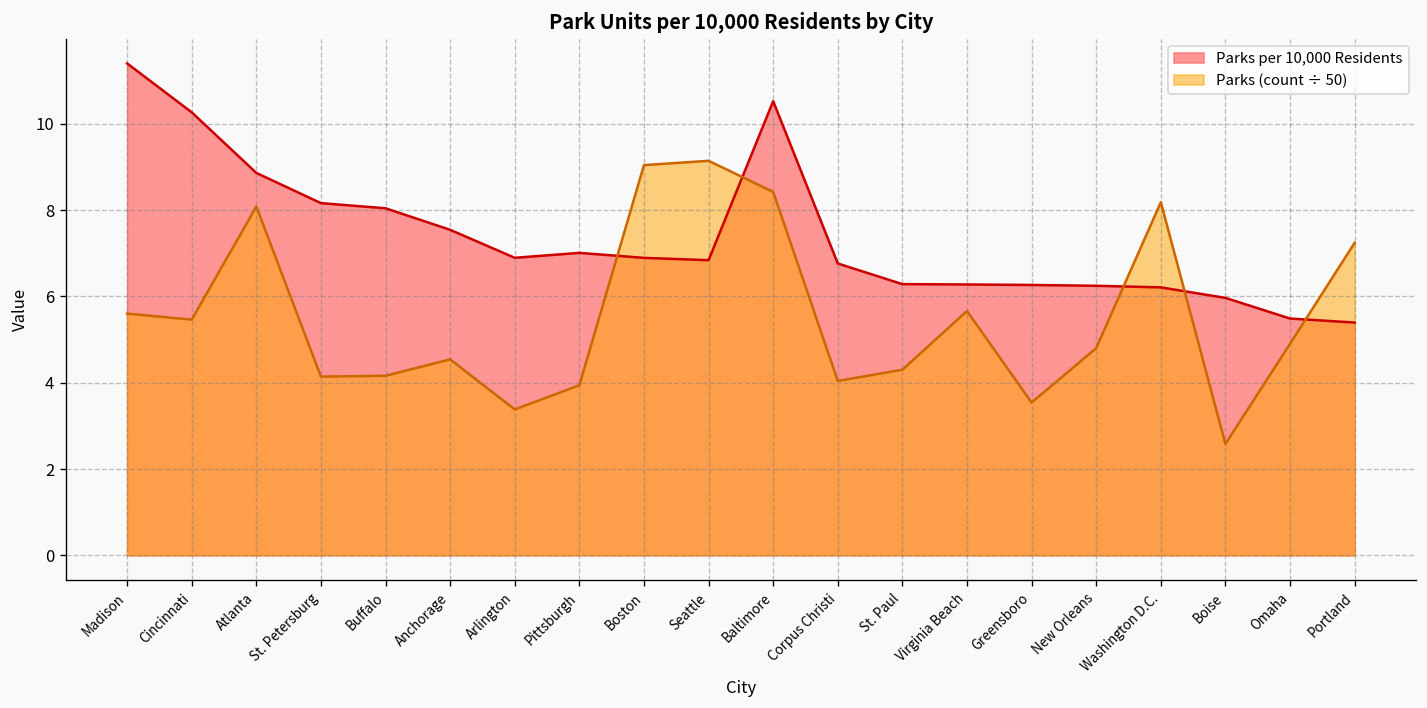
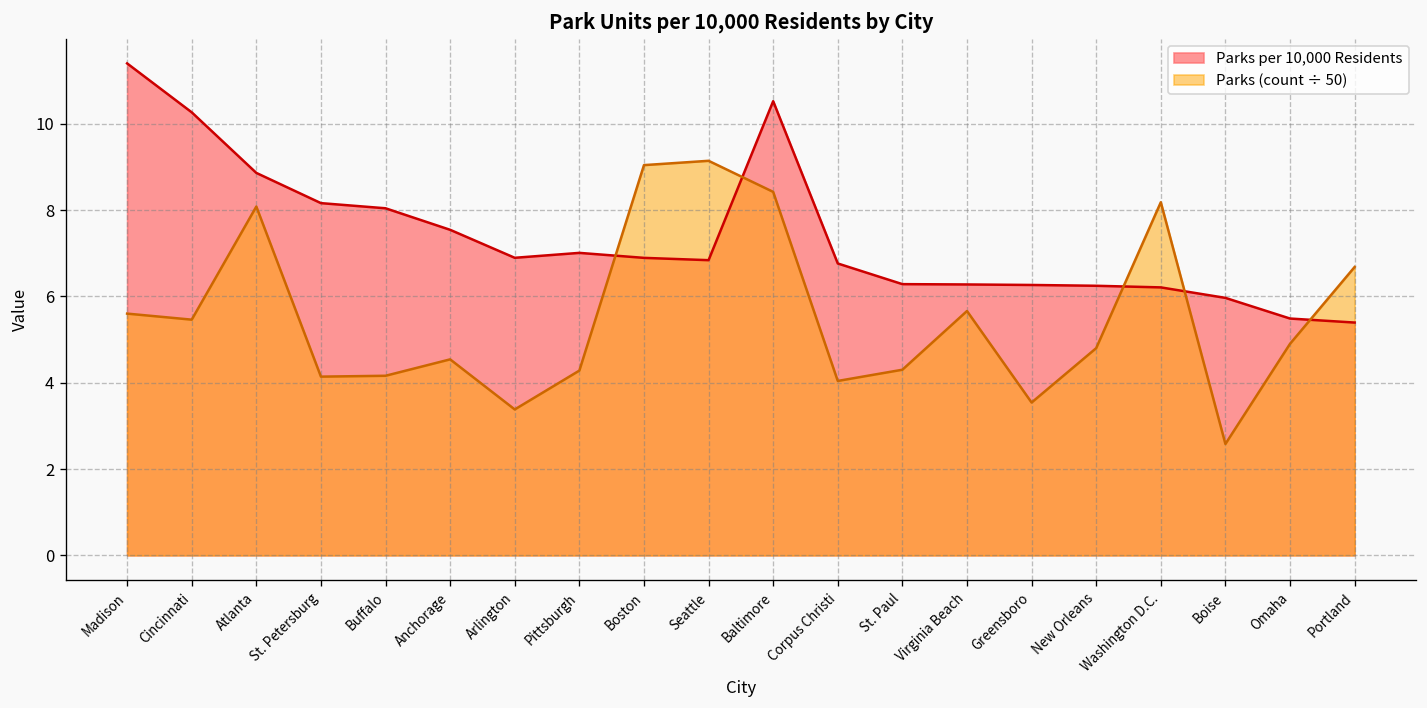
Parks (count ÷ 50), Pittsburgh: 3.9 -> 4.3
Parks (count ÷ 50), Portland: 7.2 -> 6.7
